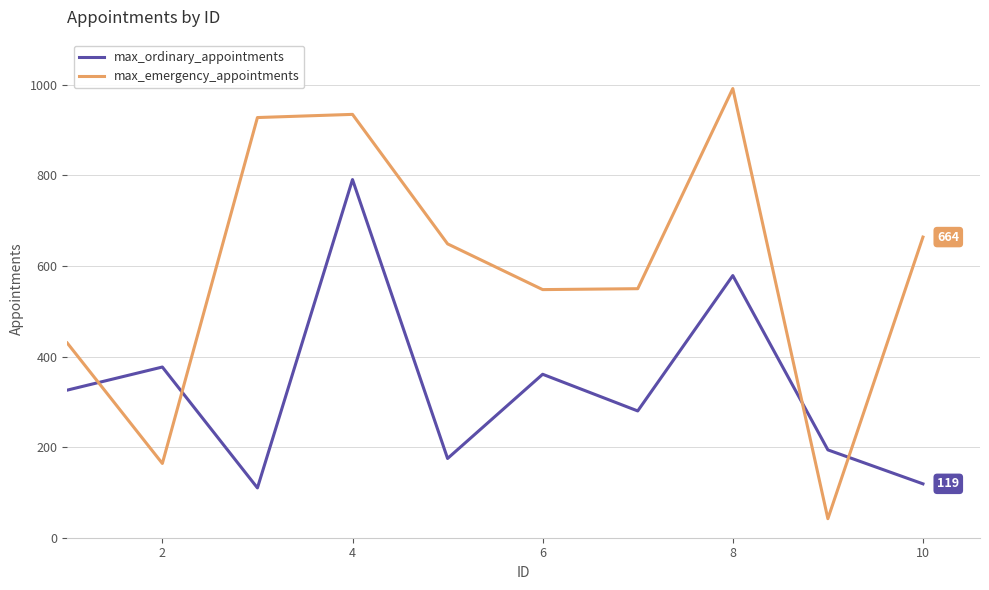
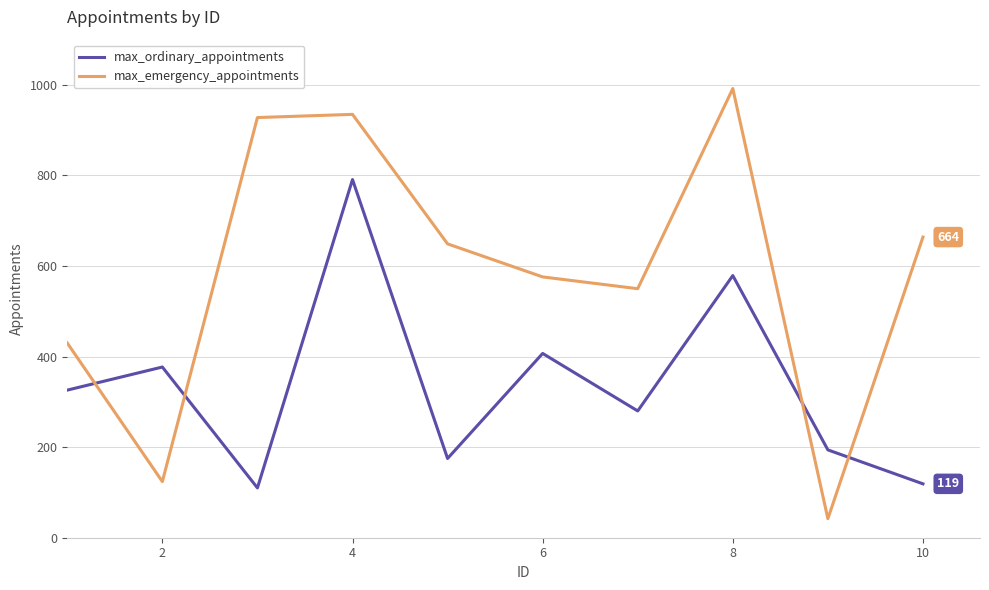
max_emergency_appointments, 2: 160 -> 120
max_ordinary_appointments, 6: 360 -> 410
max_emergency_appointments, 6: 550 -> 580
